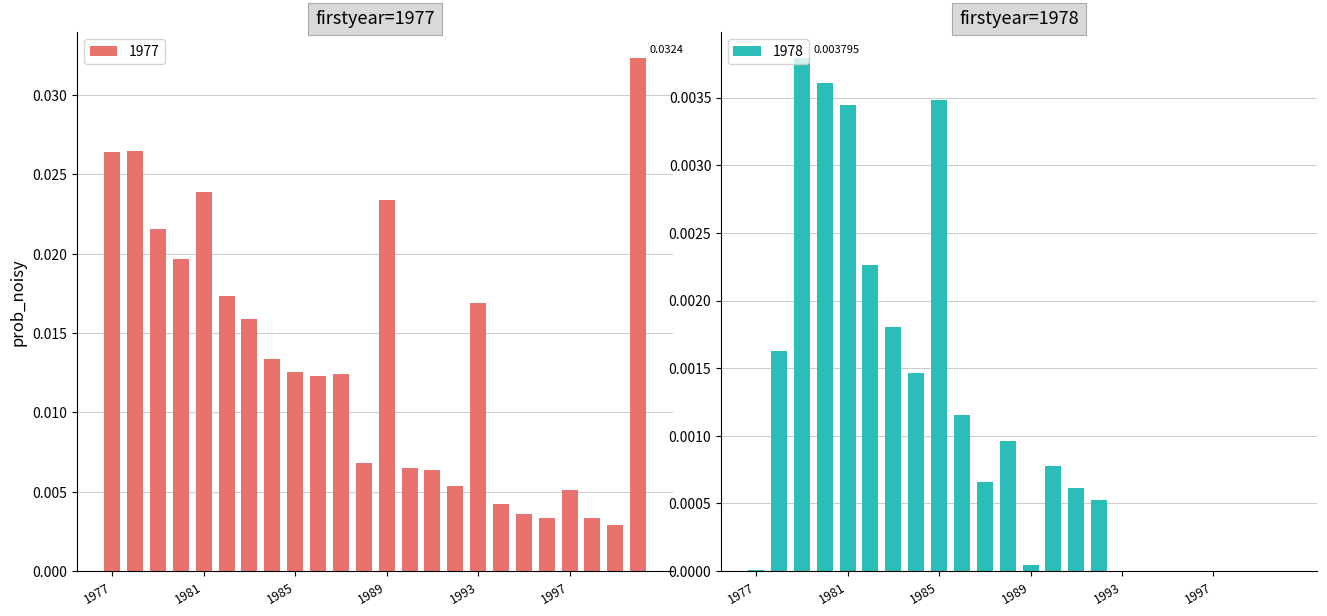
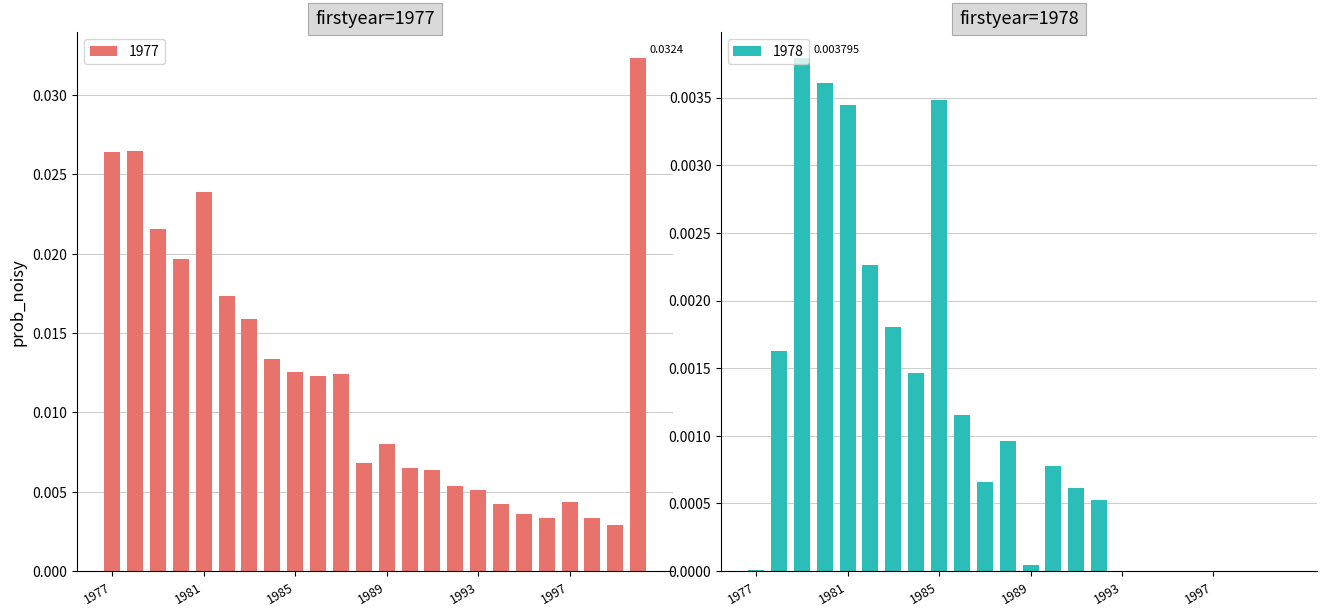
firstyear=1977, 1989: 0.0234 -> 0.0080
firstyear=1977, 1993: 0.0169 -> 0.0051
firstyear=1977, 1997: 0.0051 -> 0.0044
